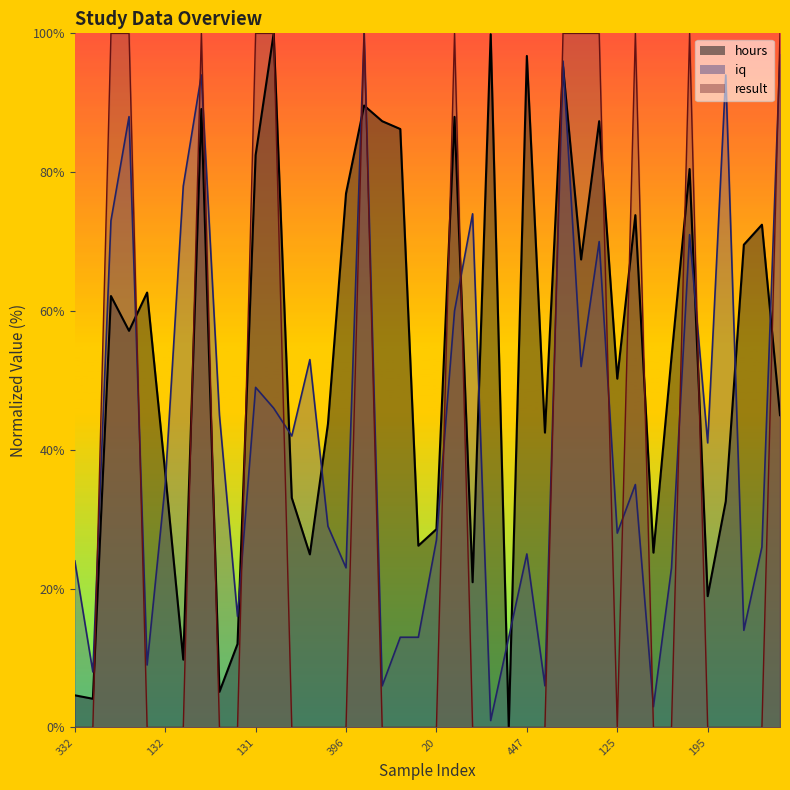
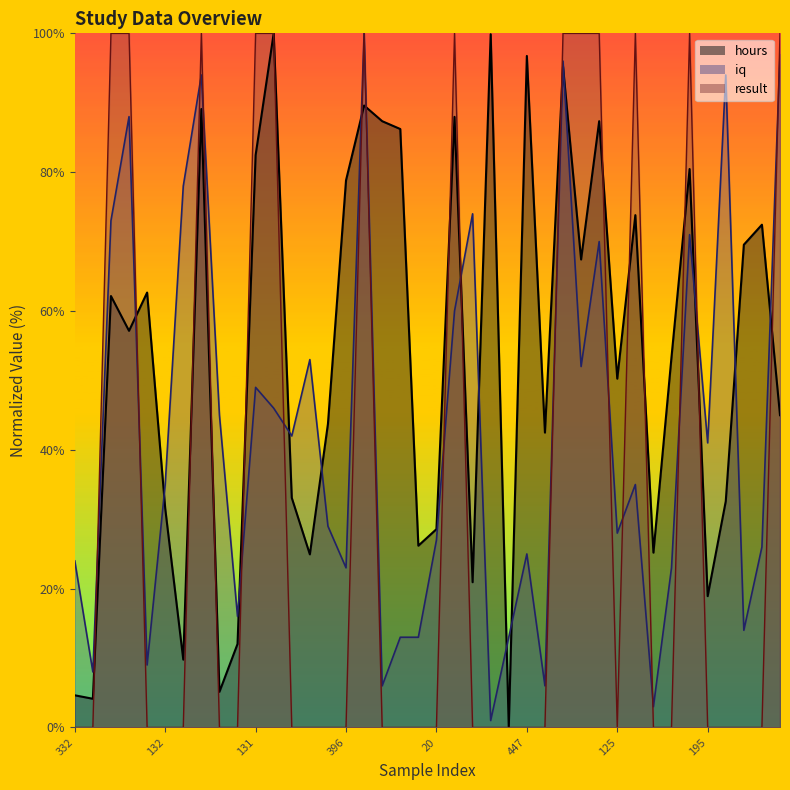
hours, 132: 37% -> 32%
hours, 396: 77% -> 79%
